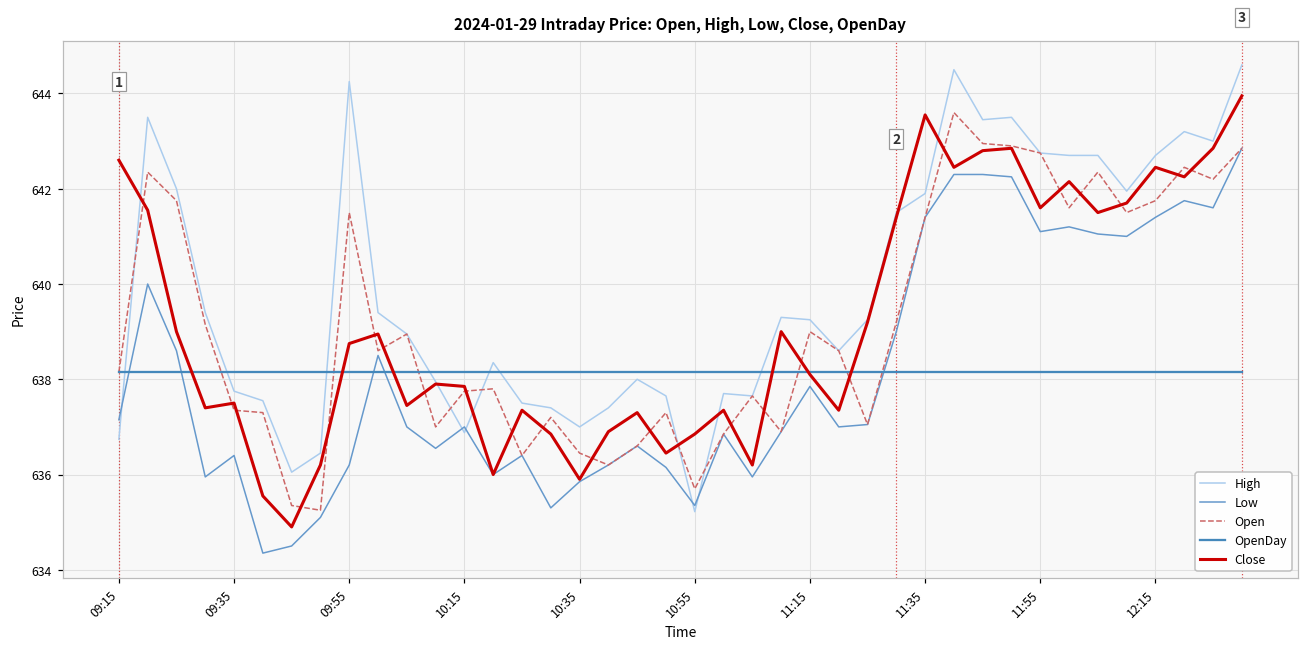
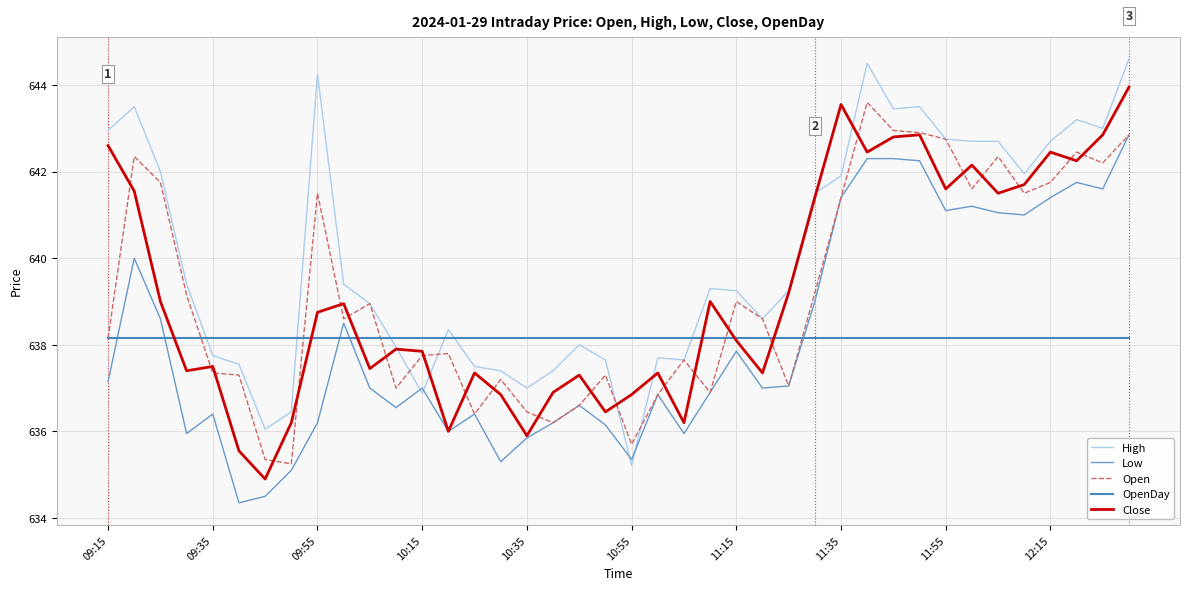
High, 09:15: 636.7 -> 643.0
